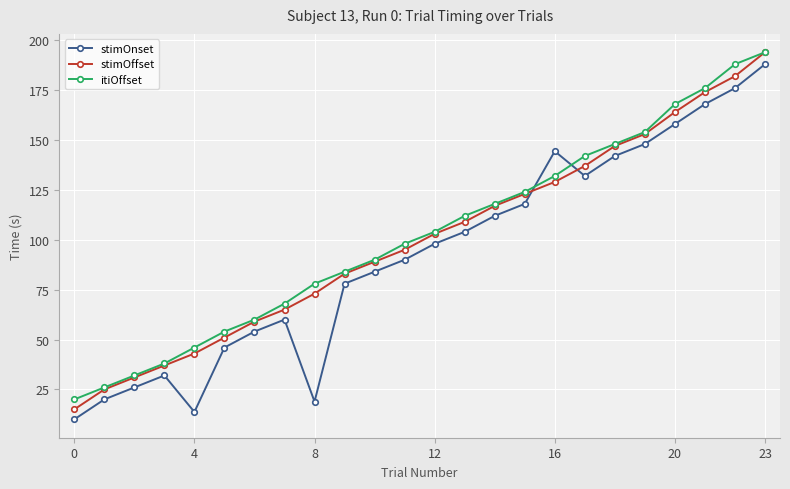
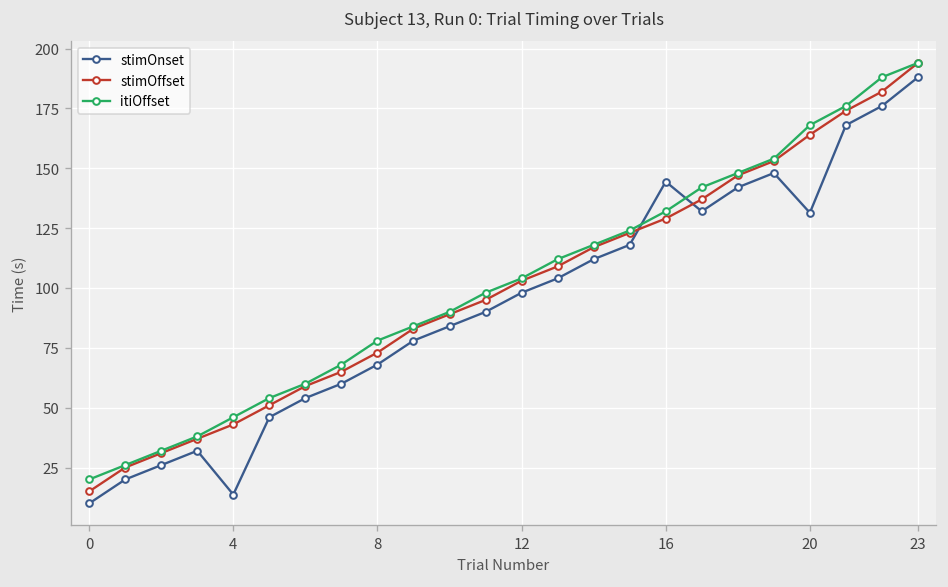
stimOnset, 8: 19 -> 68
stimOnset, 20: 158 -> 131
